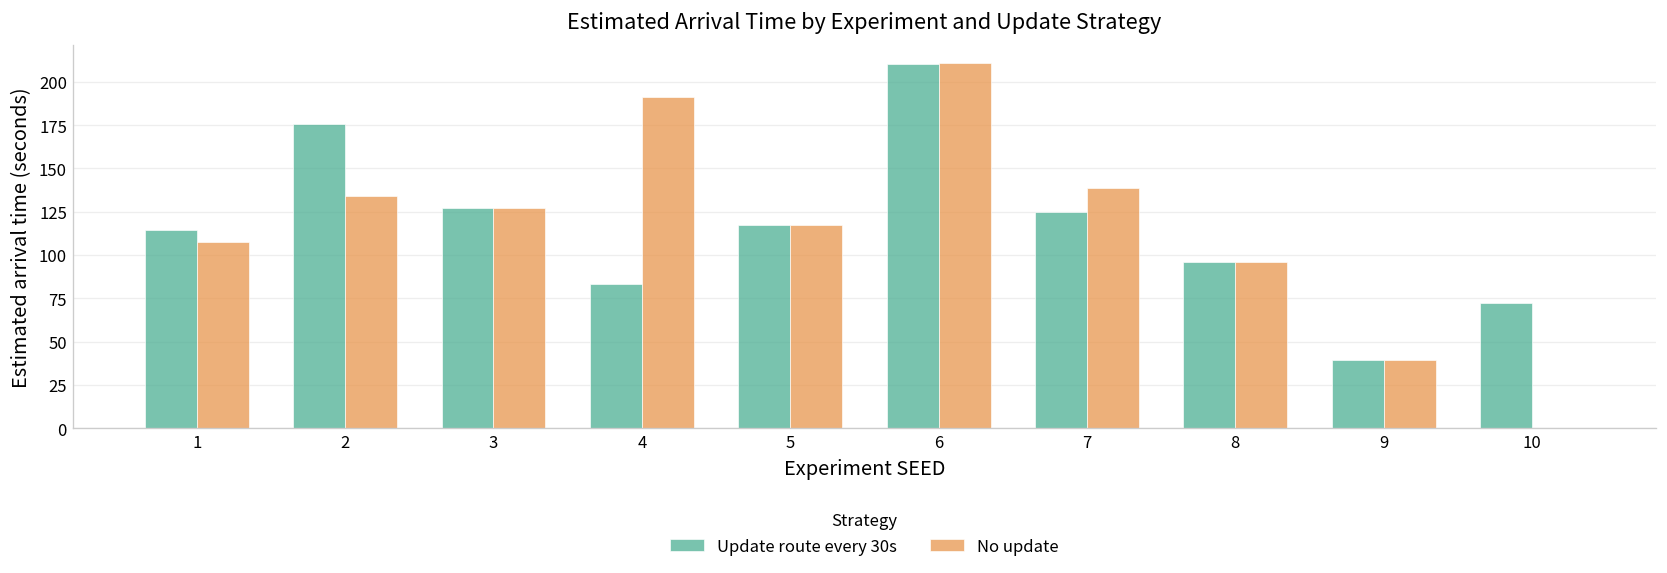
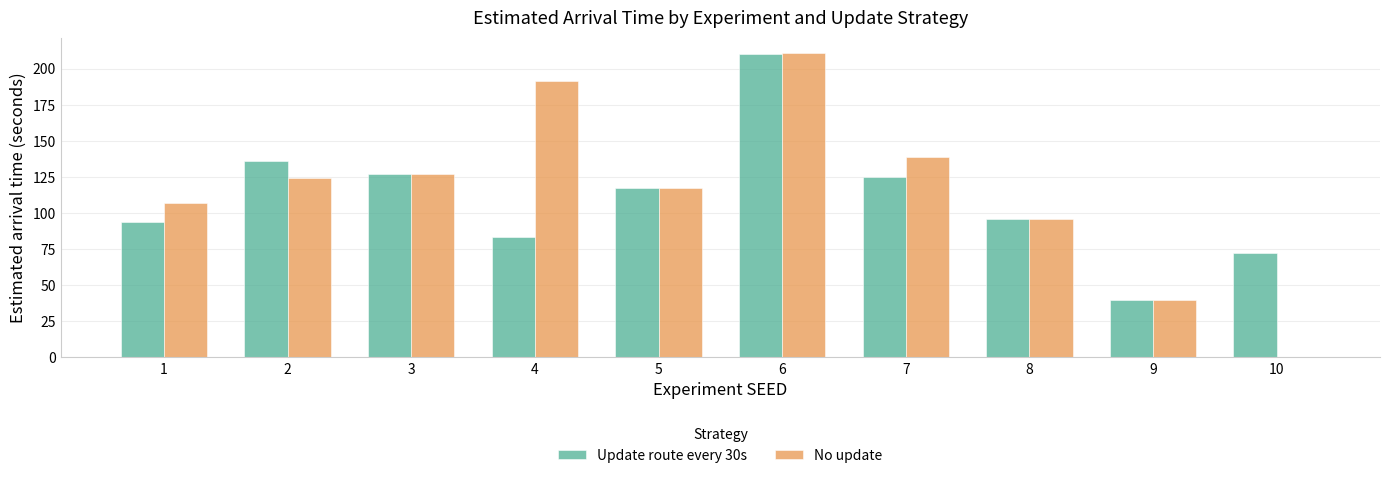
Update route every 30s, 1: 115 -> 94
Update route every 30s, 2: 176 -> 136
No update, 2: 134 -> 124
